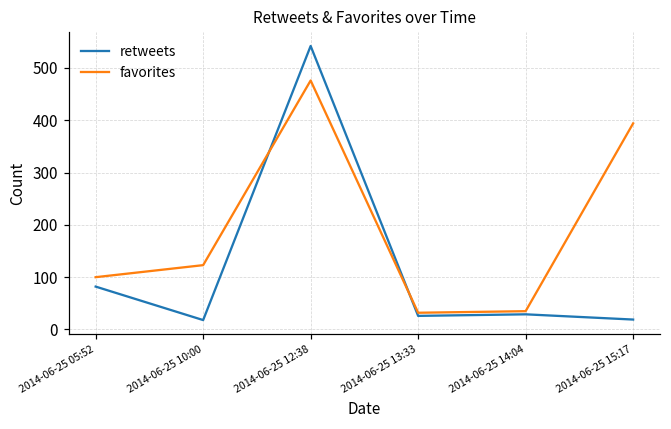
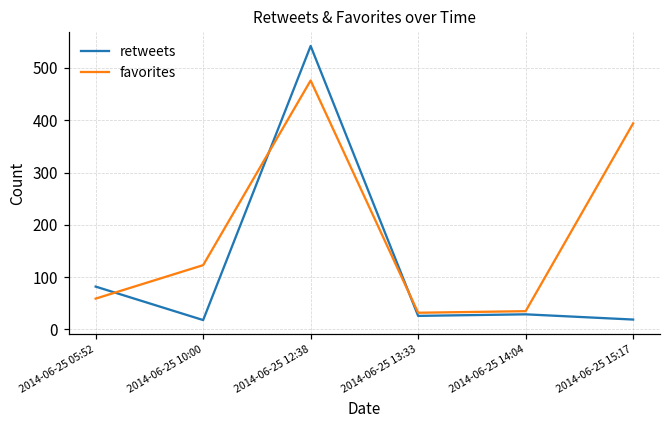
favorites, 2014-06-25 05:52: 100 -> 60
